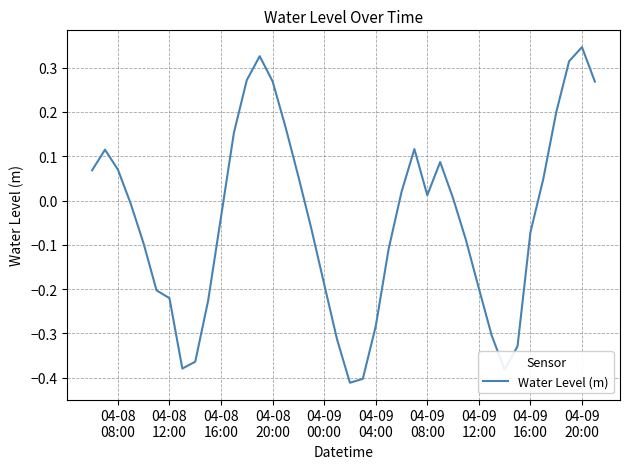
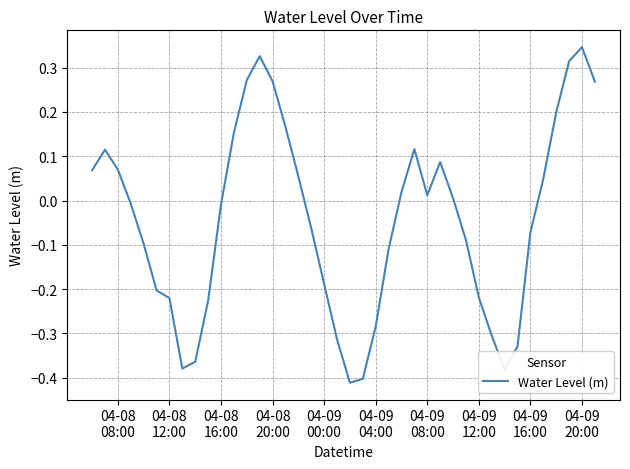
04-08 16:00: -0.04 -> -0.01
04-09 12:00: -0.20 -> -0.22
